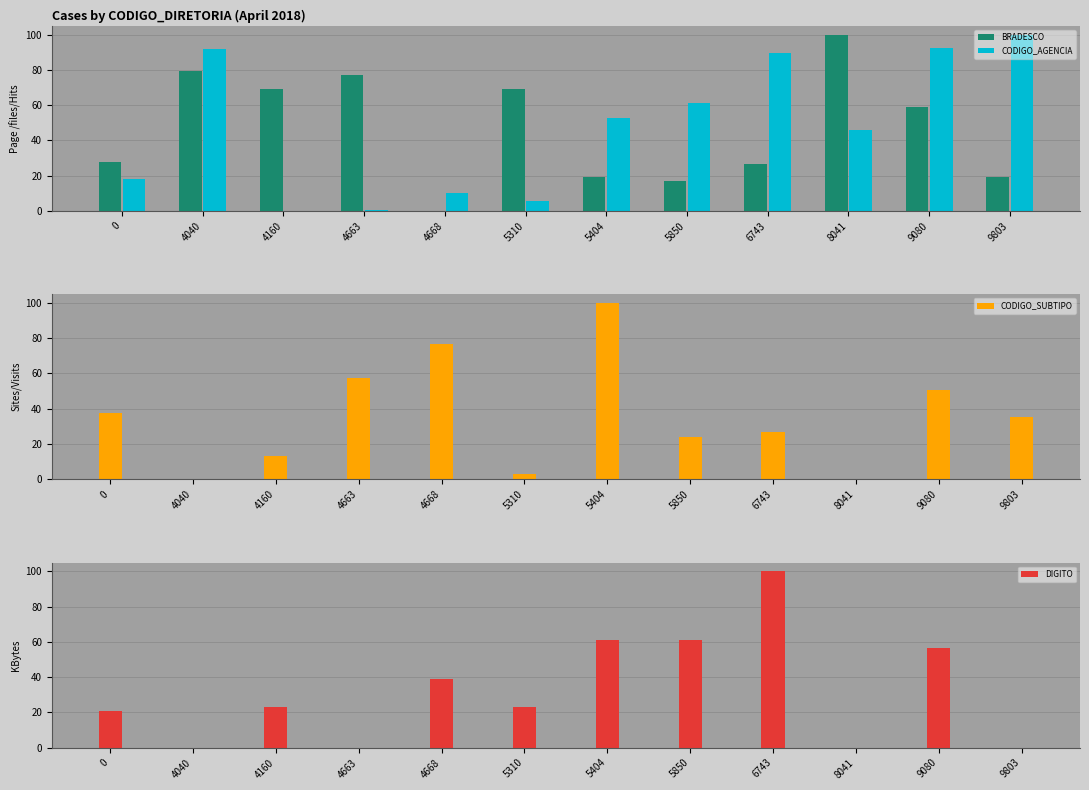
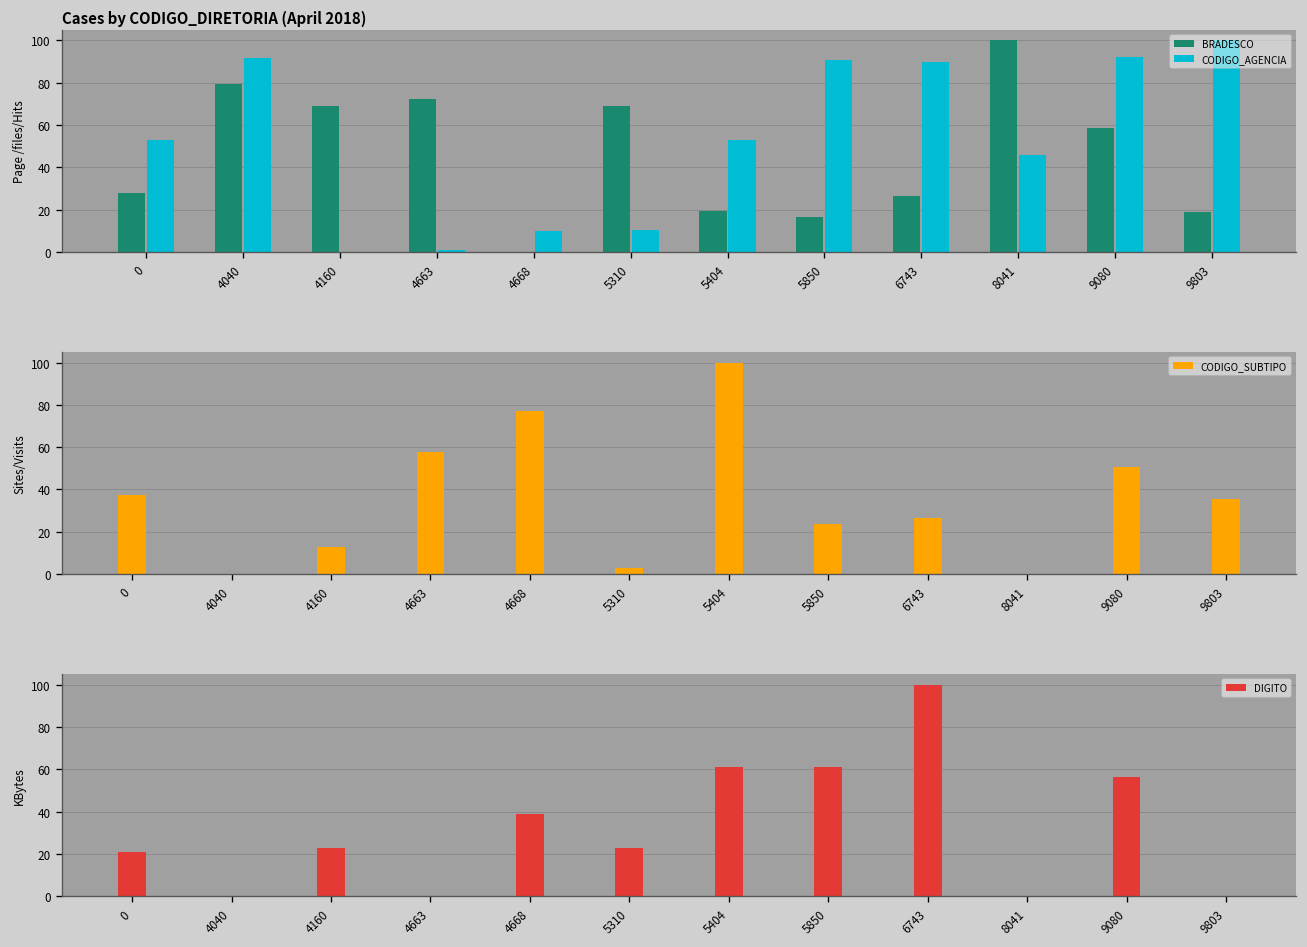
Cases by CODIGO_DIRETORIA (April 2018), CODIGO_AGENCIA, 0: 18 -> 53
Cases by CODIGO_DIRETORIA (April 2018), BRADESCO, 4663: 77 -> 73
Cases by CODIGO_DIRETORIA (April 2018), CODIGO_AGENCIA, 5310: 6 -> 10
Cases by CODIGO_DIRETORIA (April 2018), CODIGO_AGENCIA, 5850: 61 -> 91
